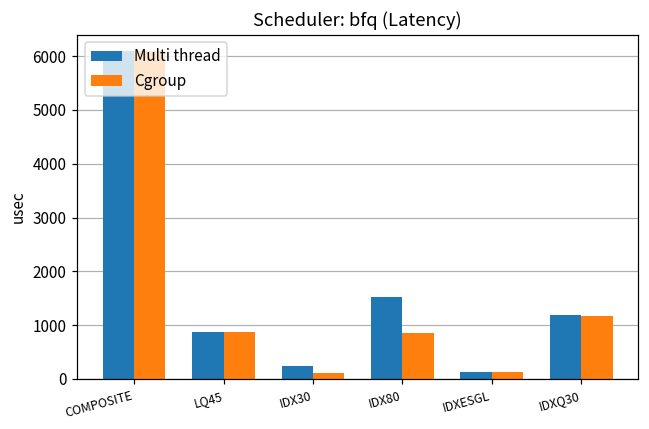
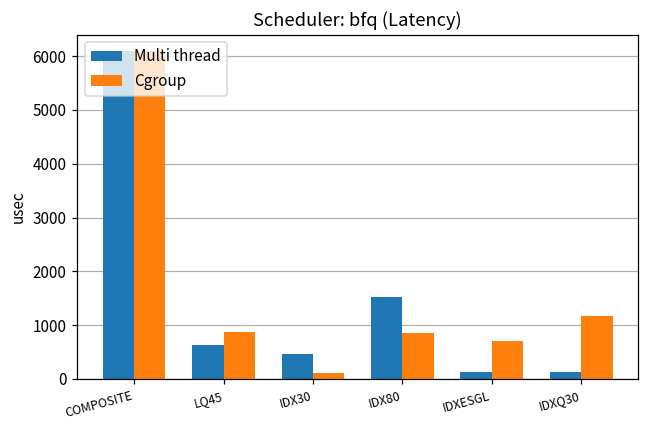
Multi thread, LQ45: 900 -> 600
Multi thread, IDX30: 200 -> 500
Cgroup, IDXESGL: 100 -> 700
Multi thread, IDXQ30: 1200 -> 100
